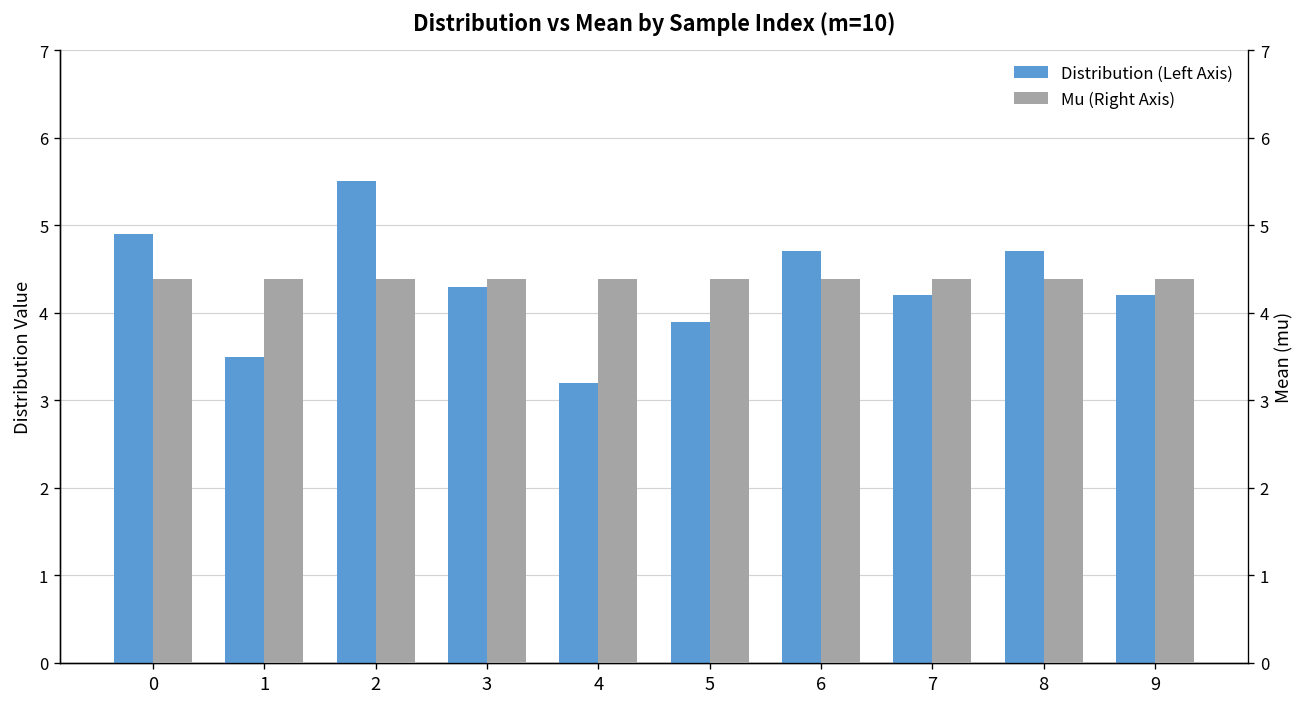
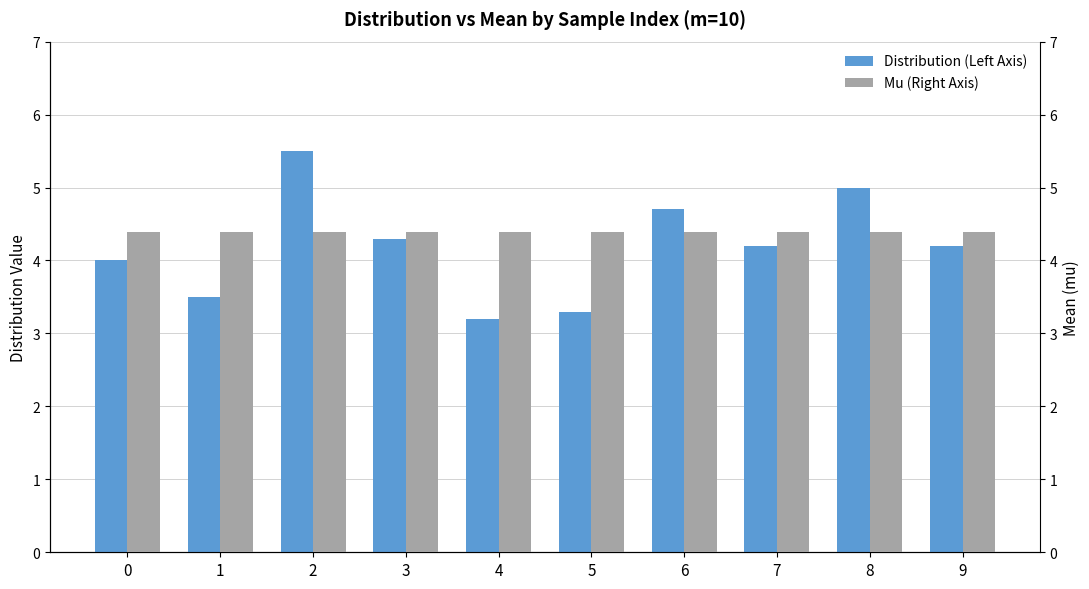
Distribution (Left Axis), 0: 4.9 -> 4.0
Distribution (Left Axis), 5: 3.9 -> 3.3
Distribution (Left Axis), 8: 4.7 -> 5.0
